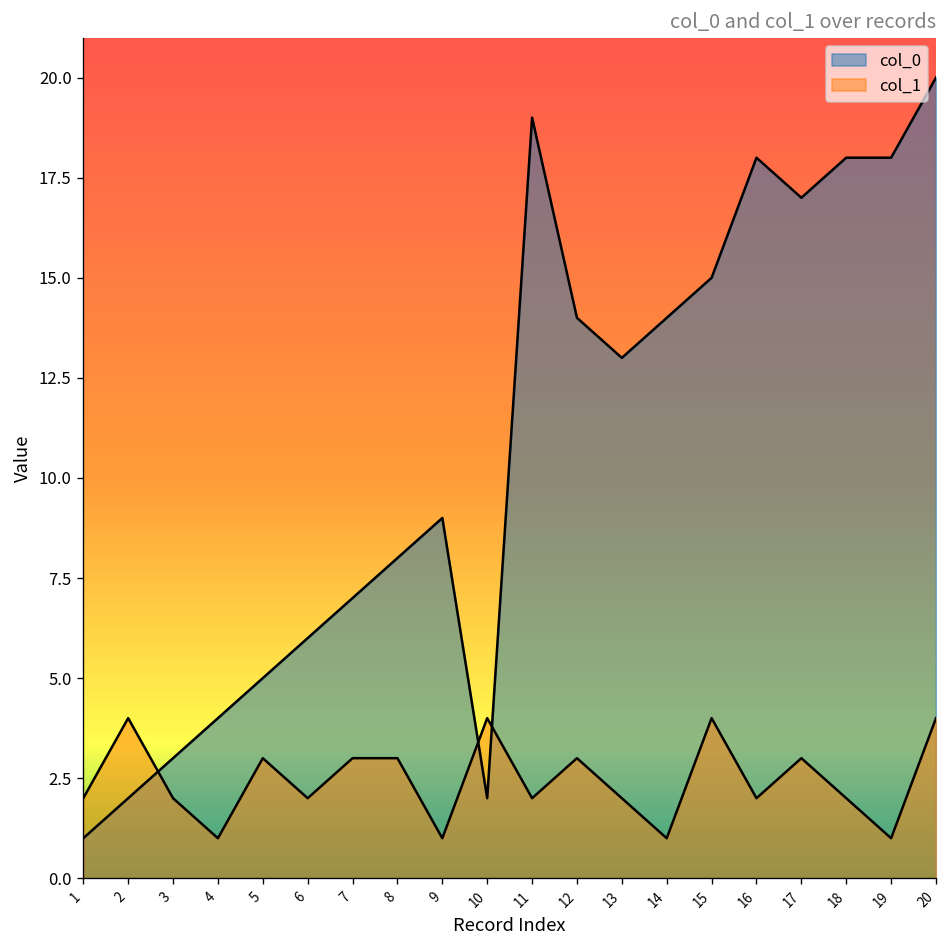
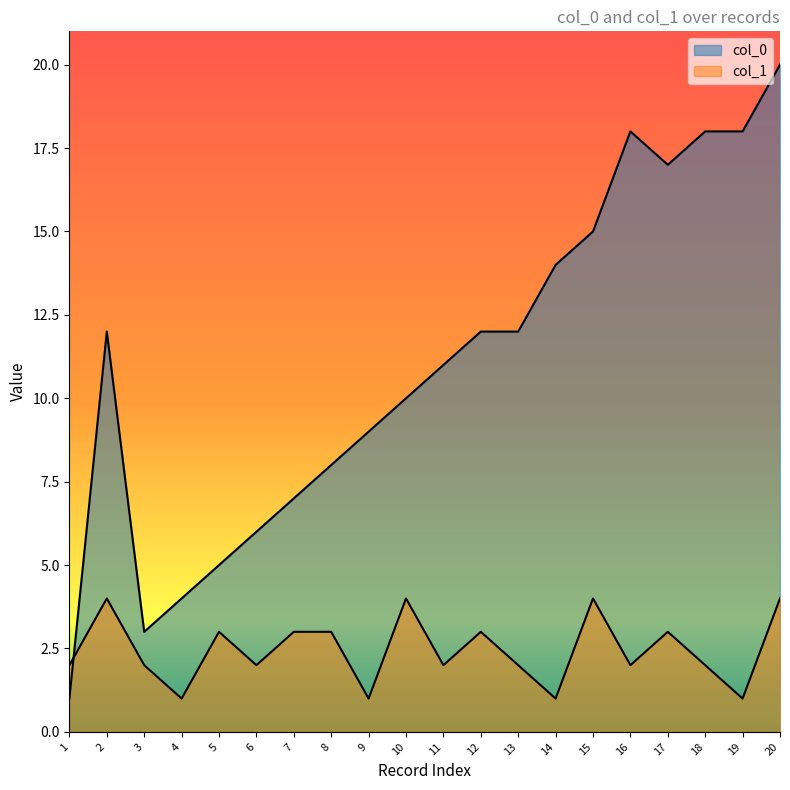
col_0, 2: 2 -> 12
col_0, 10: 2 -> 10
col_0, 11: 19 -> 11
col_0, 12: 14 -> 12
col_0, 13: 13 -> 12
